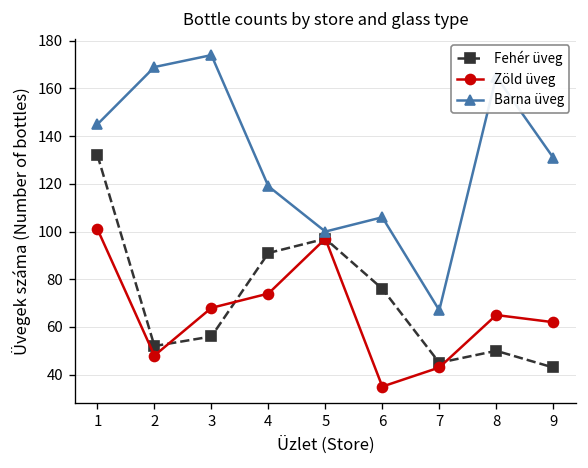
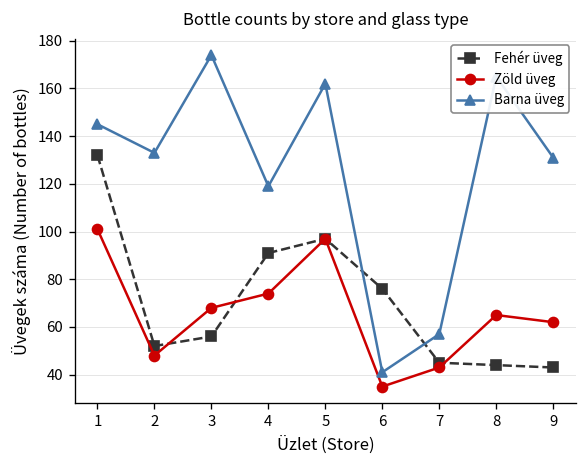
Barna üveg, 2: 169 -> 133
Barna üveg, 5: 100 -> 162
Barna üveg, 6: 106 -> 41
Barna üveg, 7: 67 -> 57
Fehér üveg, 8: 50 -> 44
